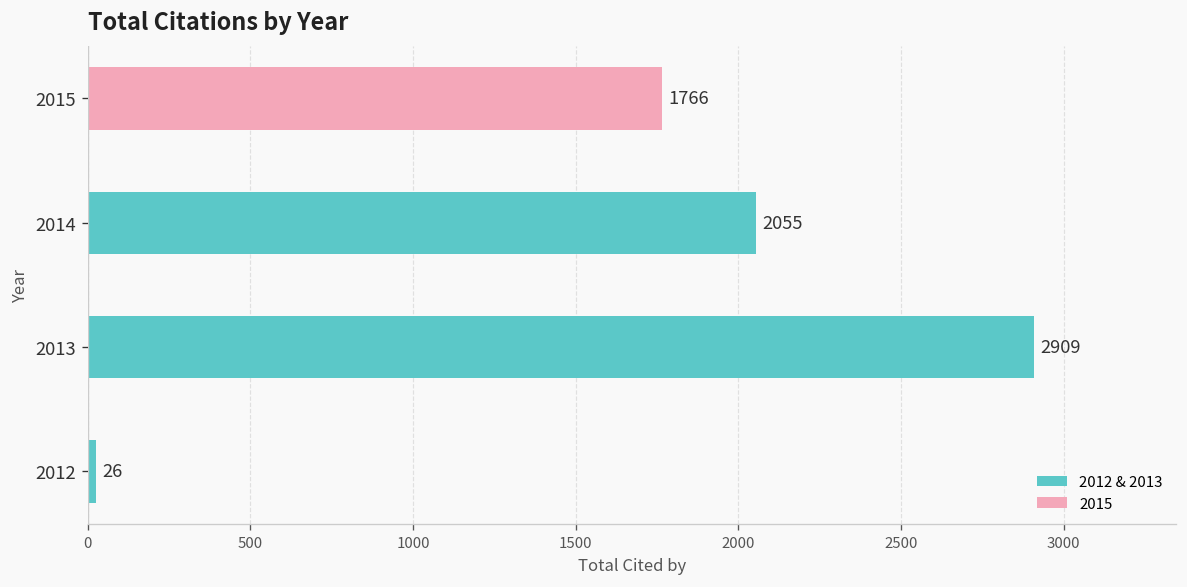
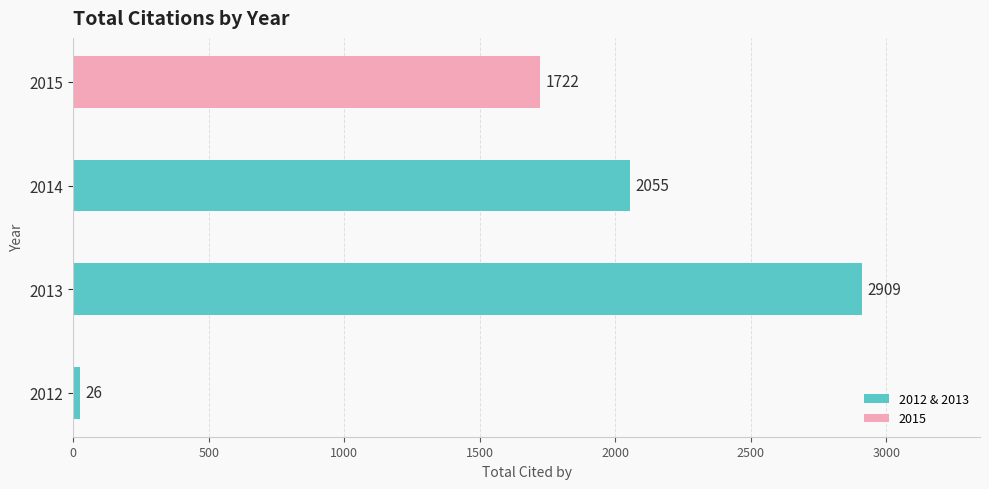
2015: 1766 -> 1722
